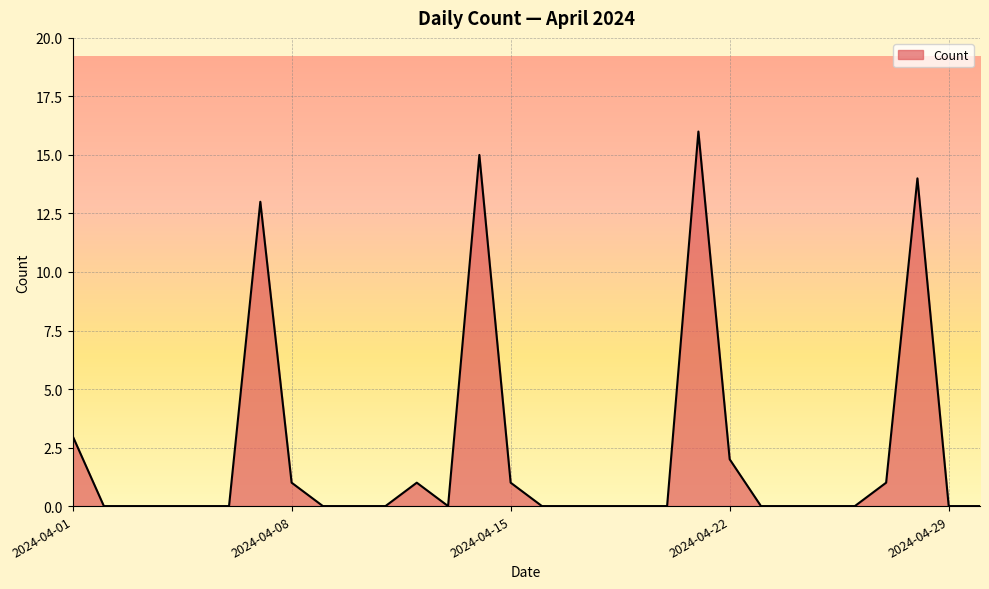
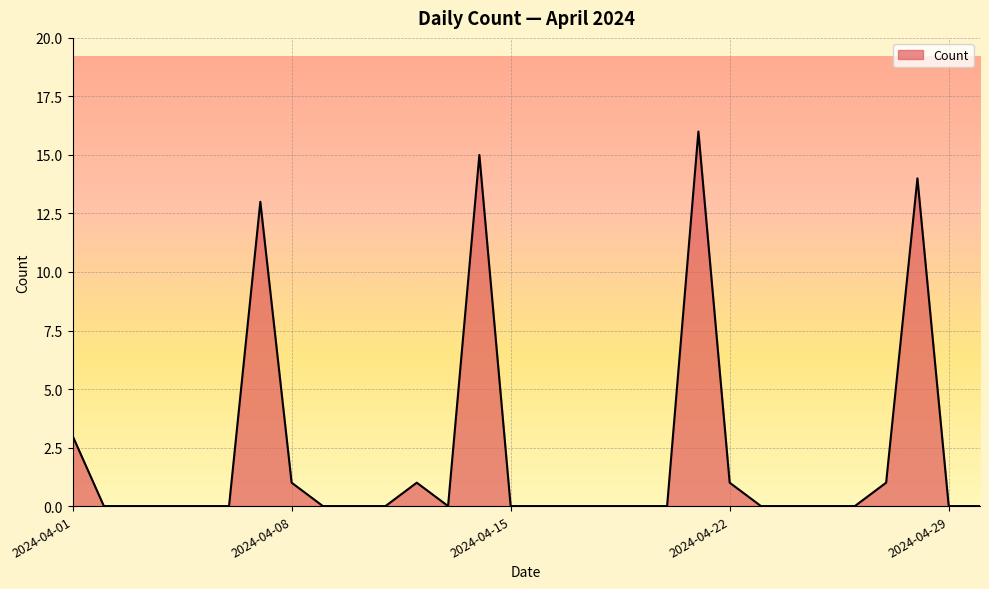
2024-04-15: 1 -> 0
2024-04-22: 2 -> 1
